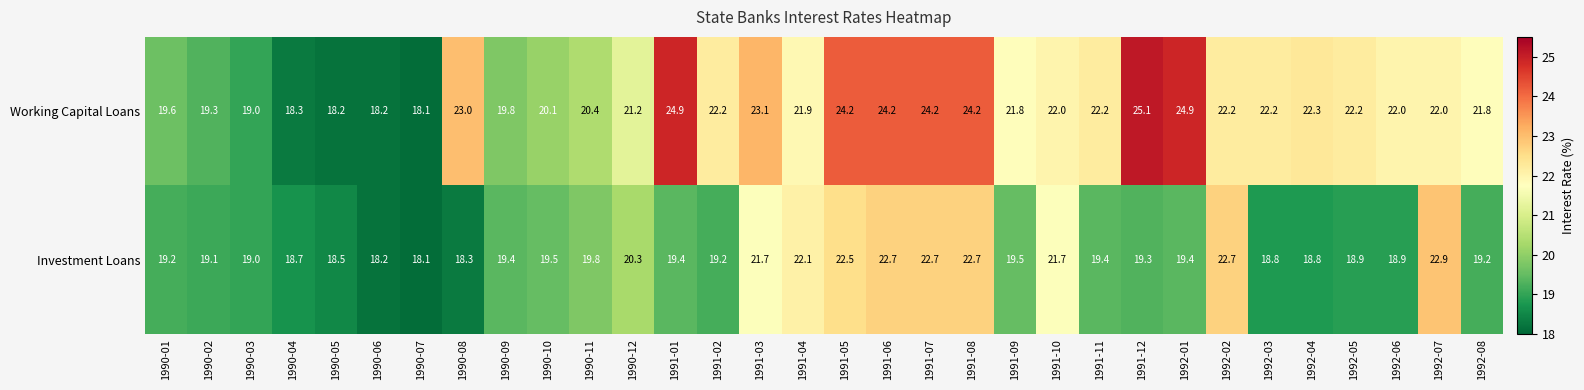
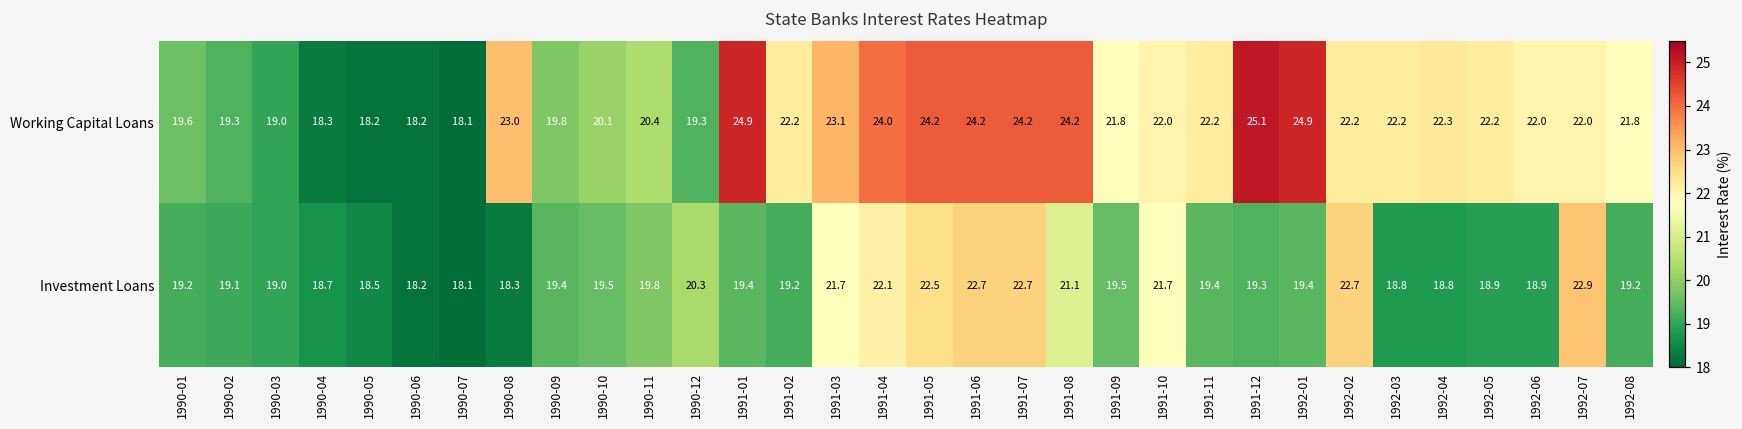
Working Capital Loans, 1990-12: 21.2 -> 19.3
Working Capital Loans, 1991-04: 21.9 -> 24.0
Investment Loans, 1991-08: 22.7 -> 21.1
